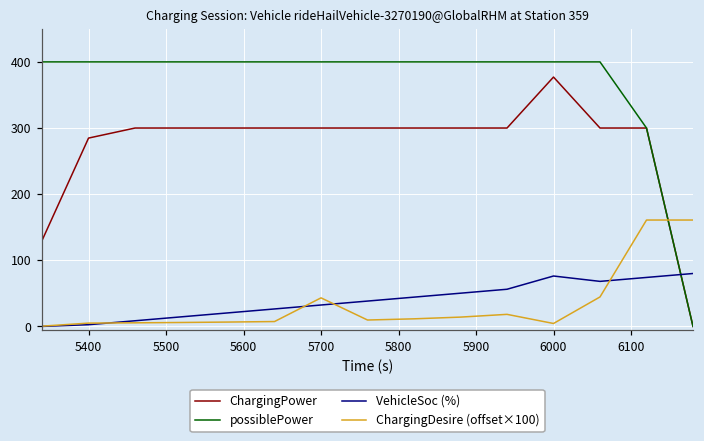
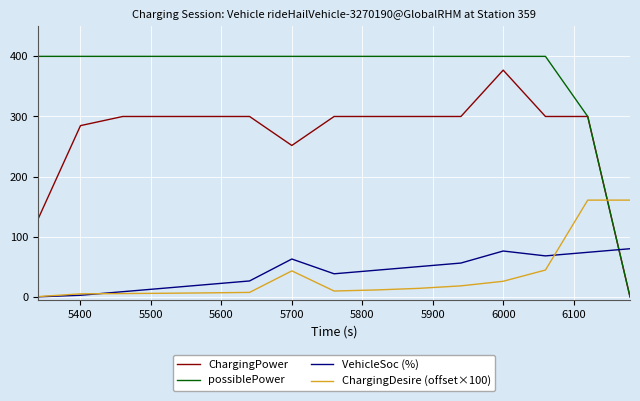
ChargingPower, 5700: 300 -> 250
VehicleSoc (%), 5700: 30 -> 60
ChargingDesire (offset×100), 6000: 0 -> 30
